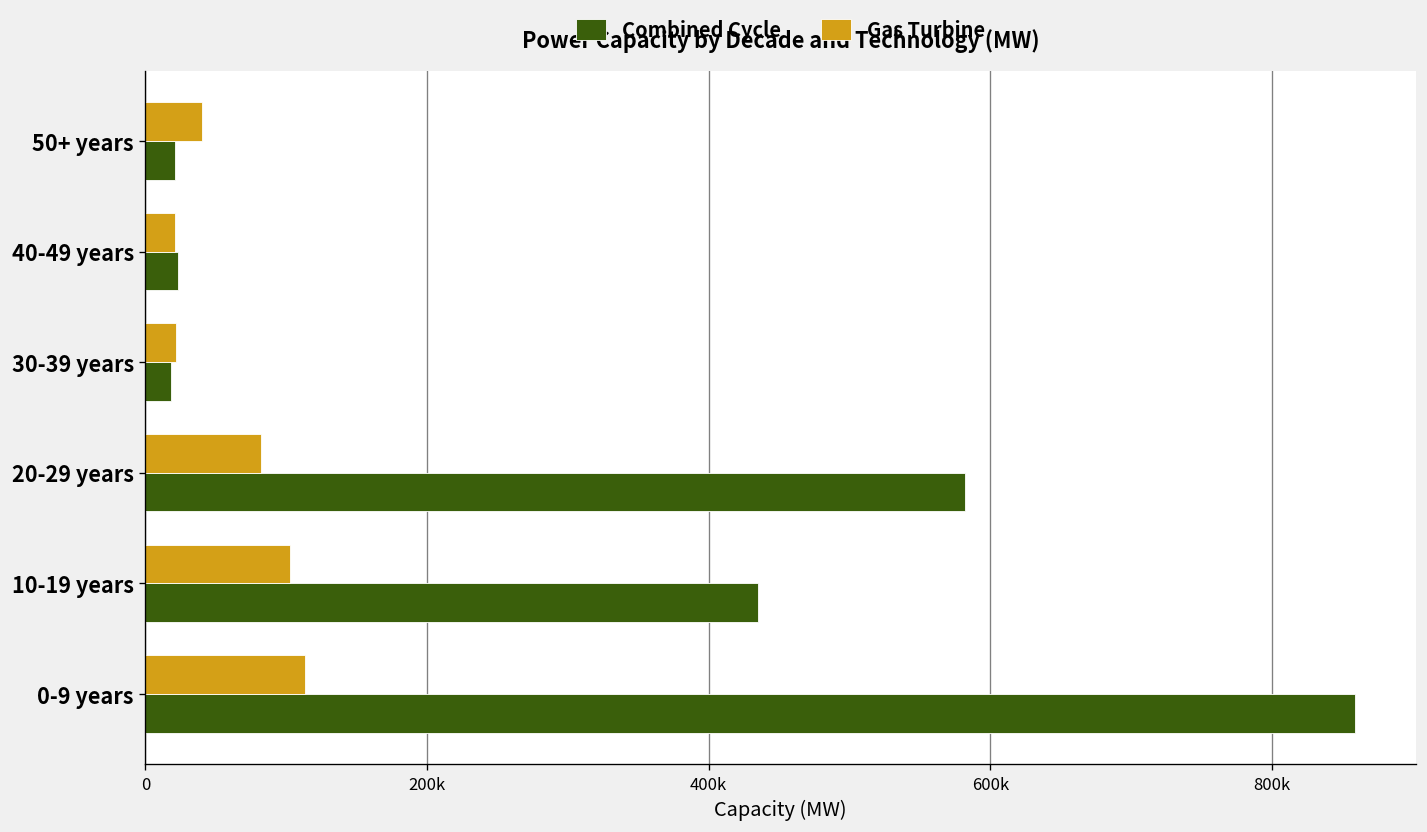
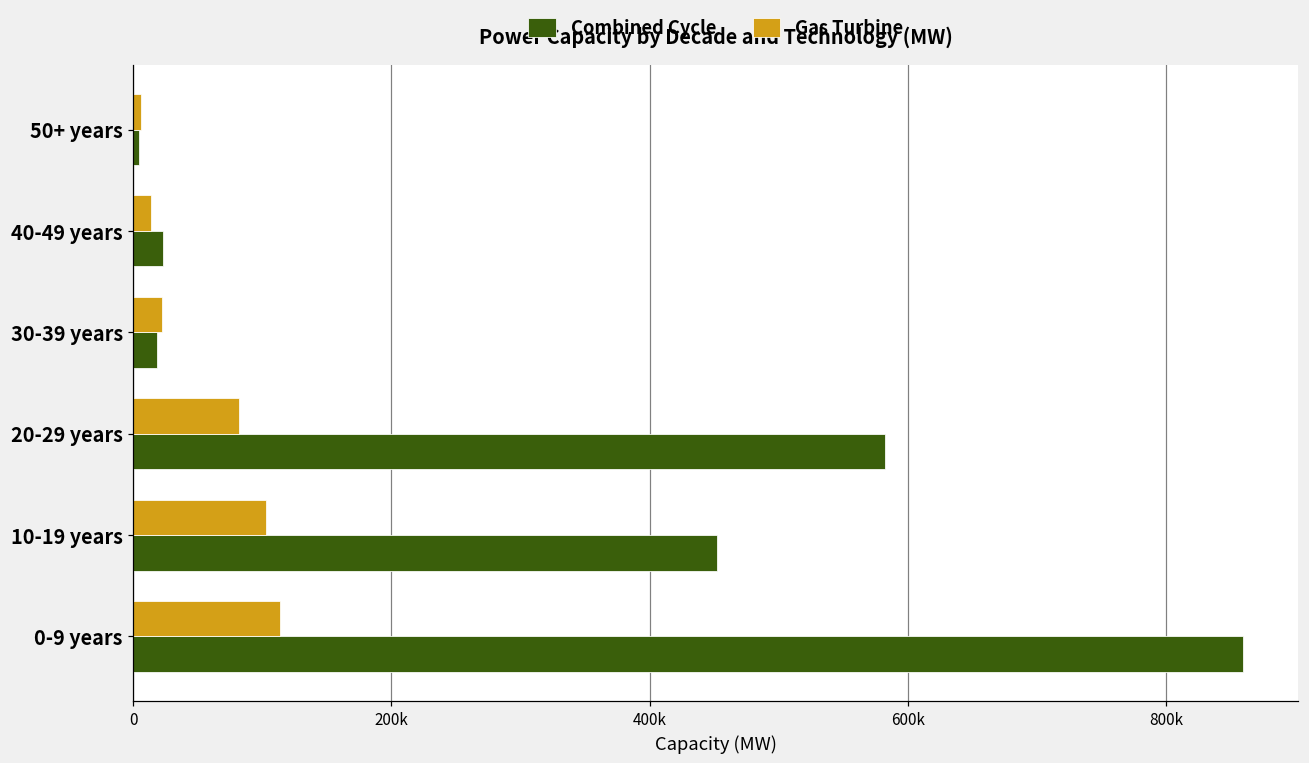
Gas Turbine, 50+ years: 40000 -> 6000
Combined Cycle, 50+ years: 21000 -> 4000
Gas Turbine, 40-49 years: 21000 -> 14000
Combined Cycle, 10-19 years: 435000 -> 452000
